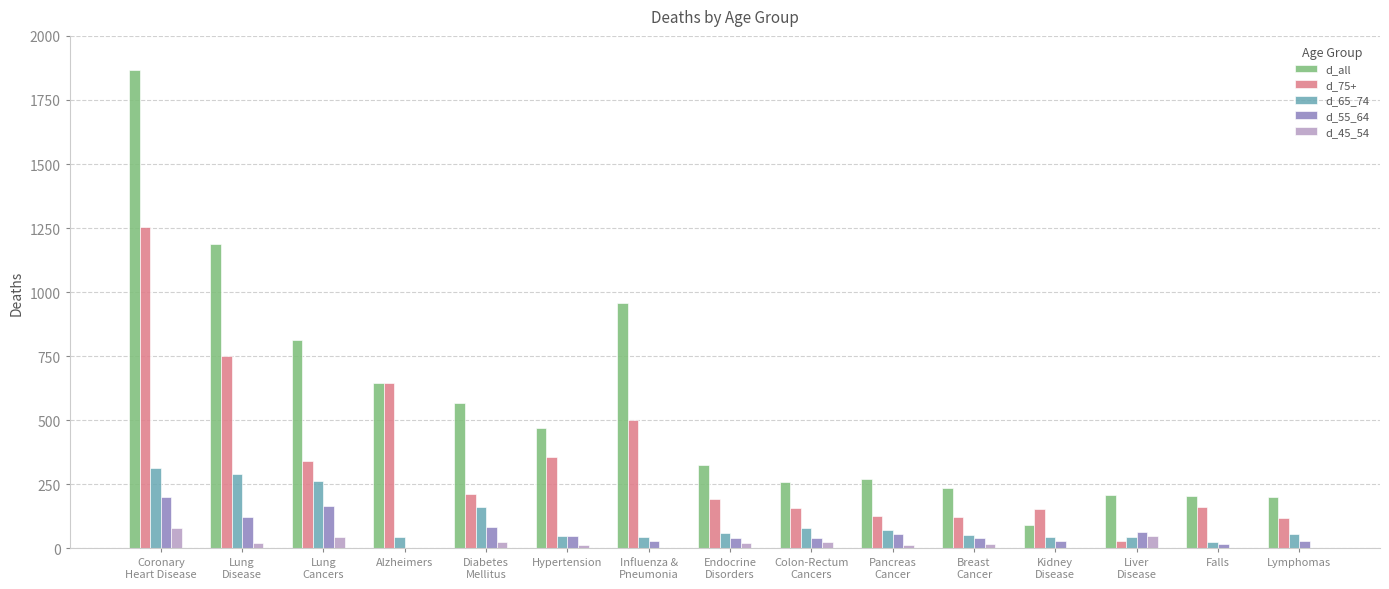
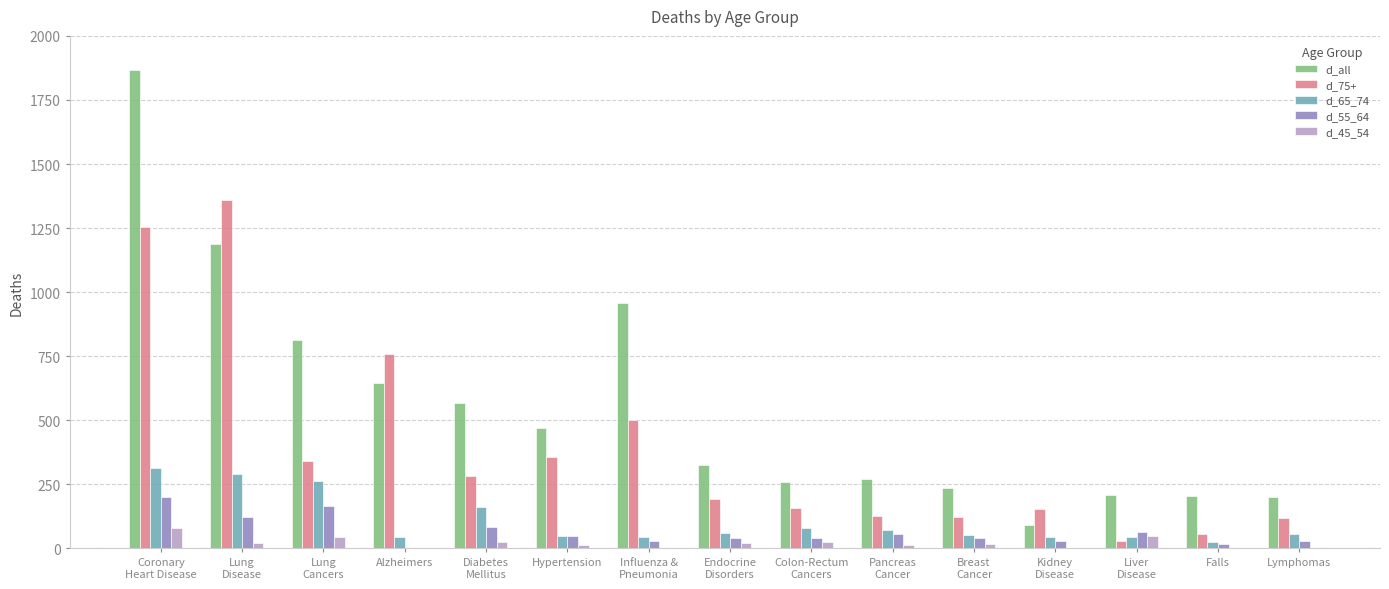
d_75+, Lung Disease: 750 -> 1360
d_75+, Alzheimers: 650 -> 760
d_75+, Diabetes Mellitus: 210 -> 280
d_75+, Falls: 160 -> 60
